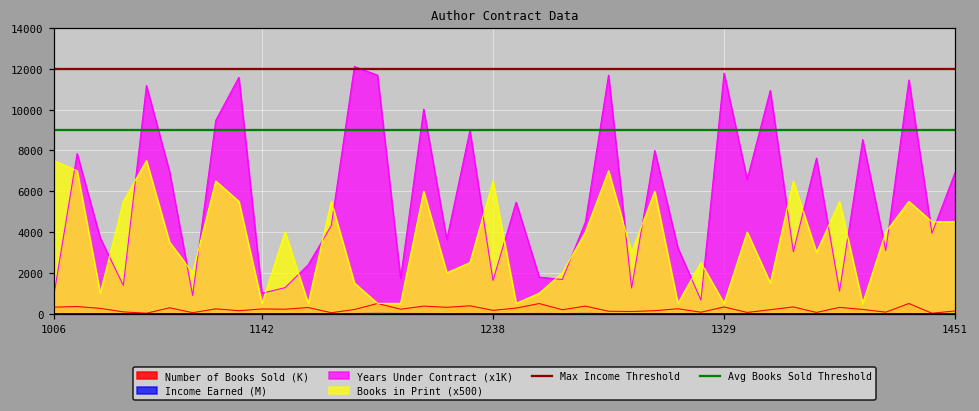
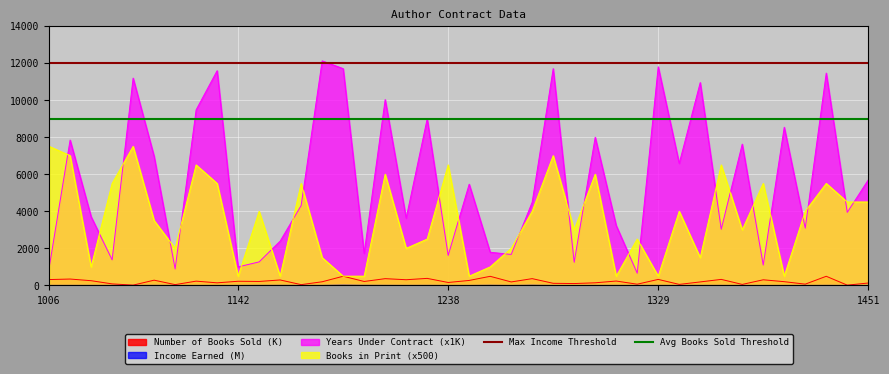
Years Under Contract (x1K), 1451: 6900 -> 5700
